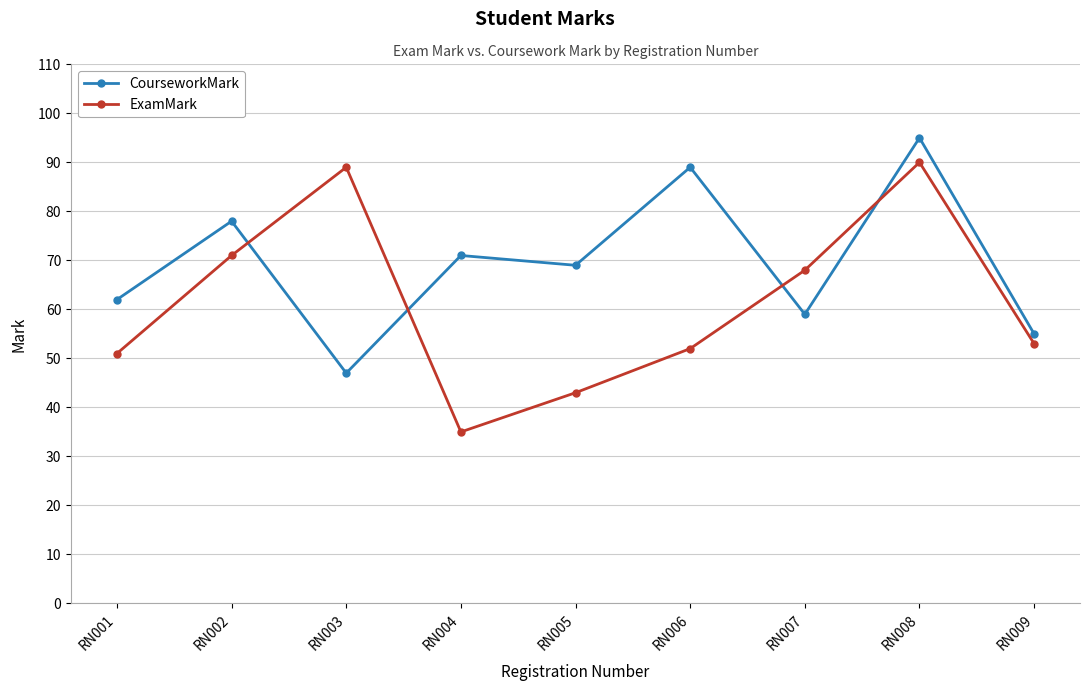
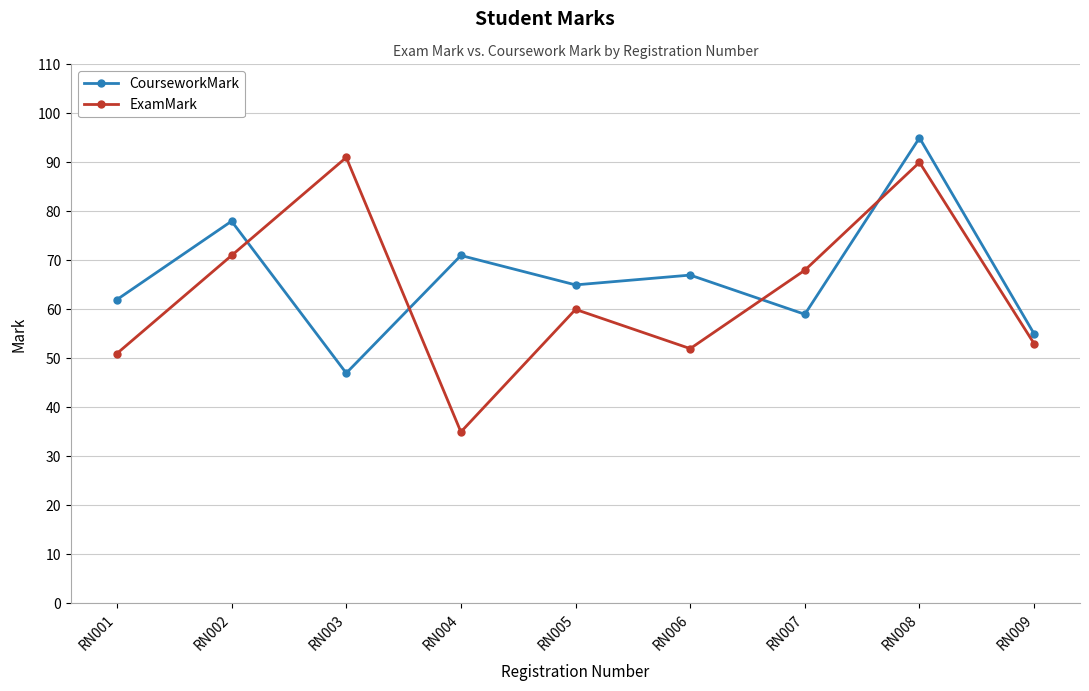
ExamMark, RN003: 89 -> 91
CourseworkMark, RN005: 69 -> 65
ExamMark, RN005: 43 -> 60
CourseworkMark, RN006: 89 -> 67
